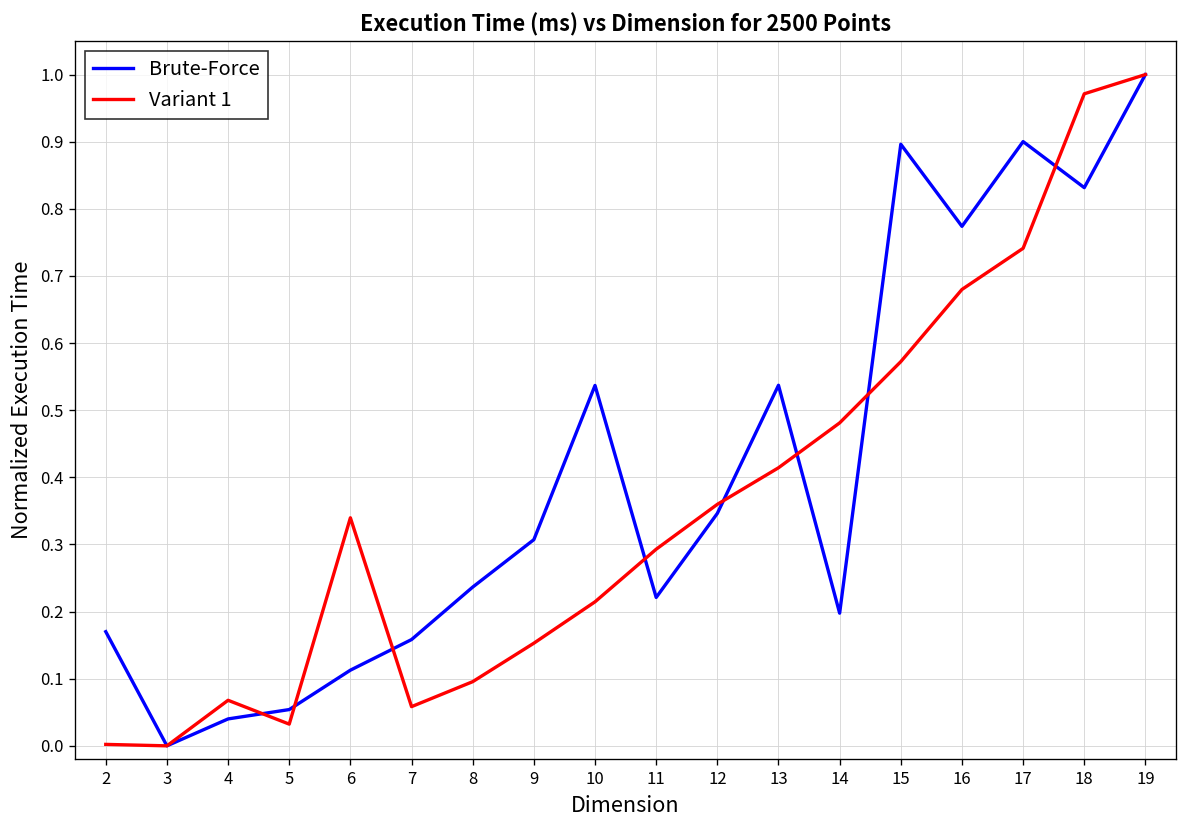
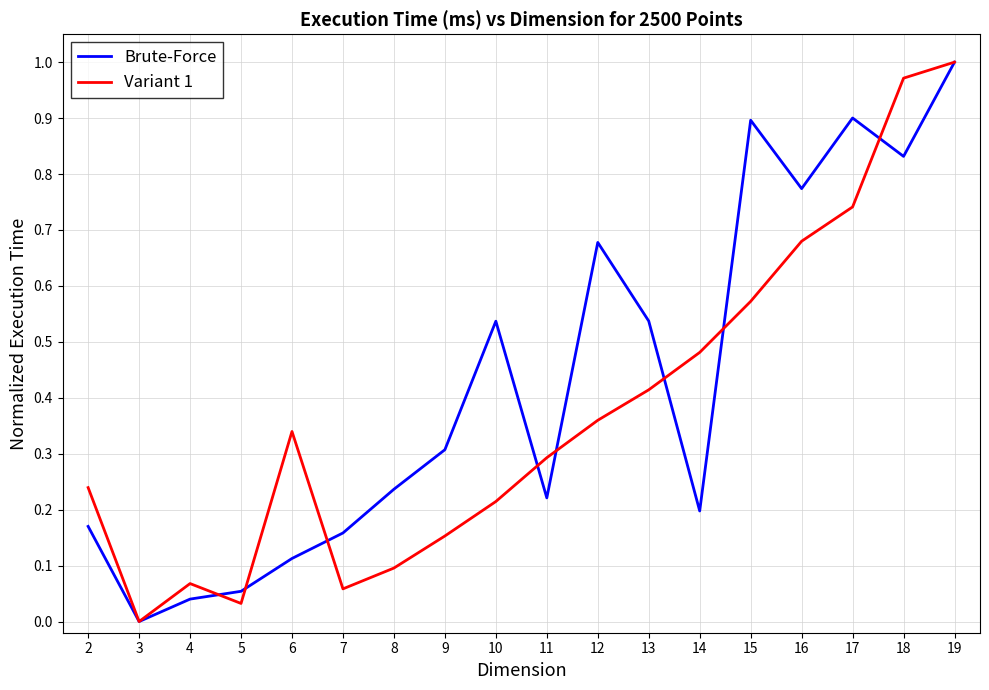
Variant 1, 2: 0.00 -> 0.24
Brute-Force, 12: 0.35 -> 0.68
